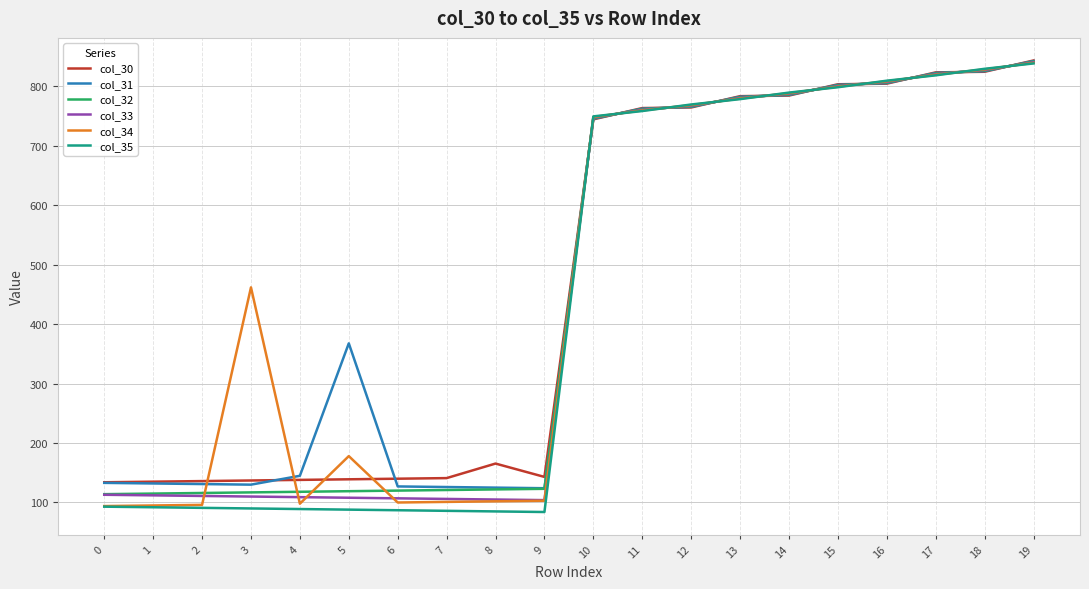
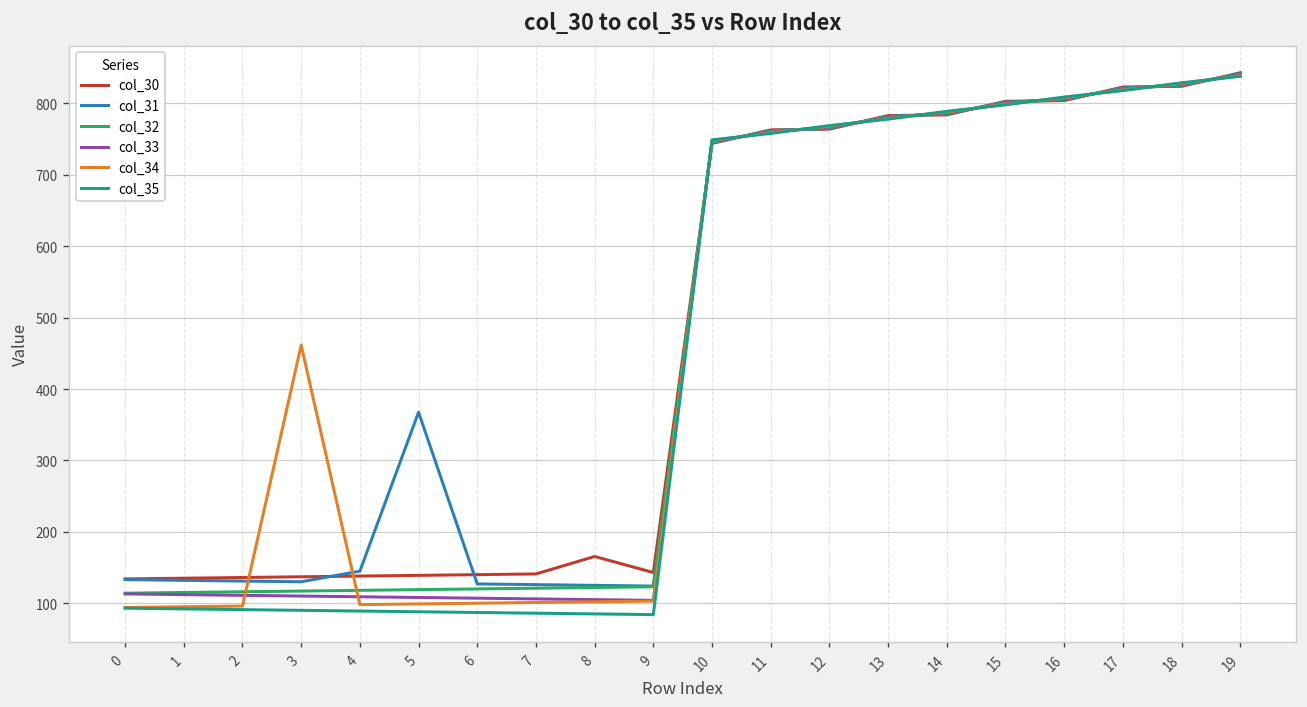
col_34, 5: 180 -> 100
